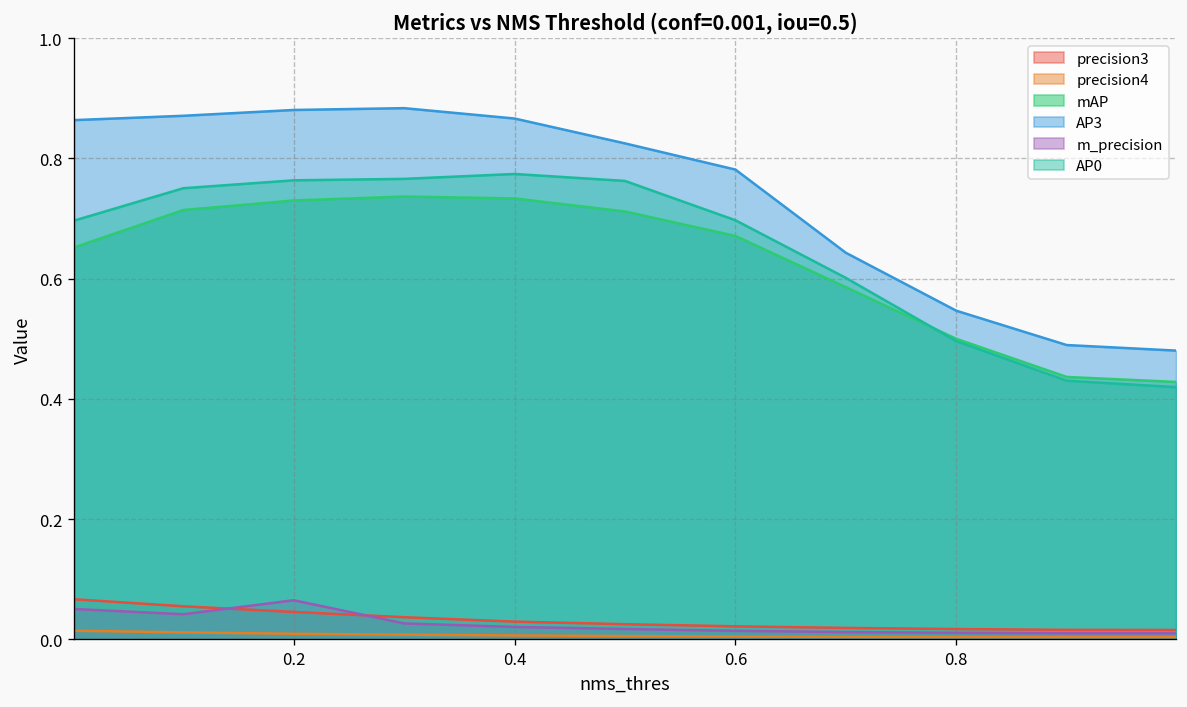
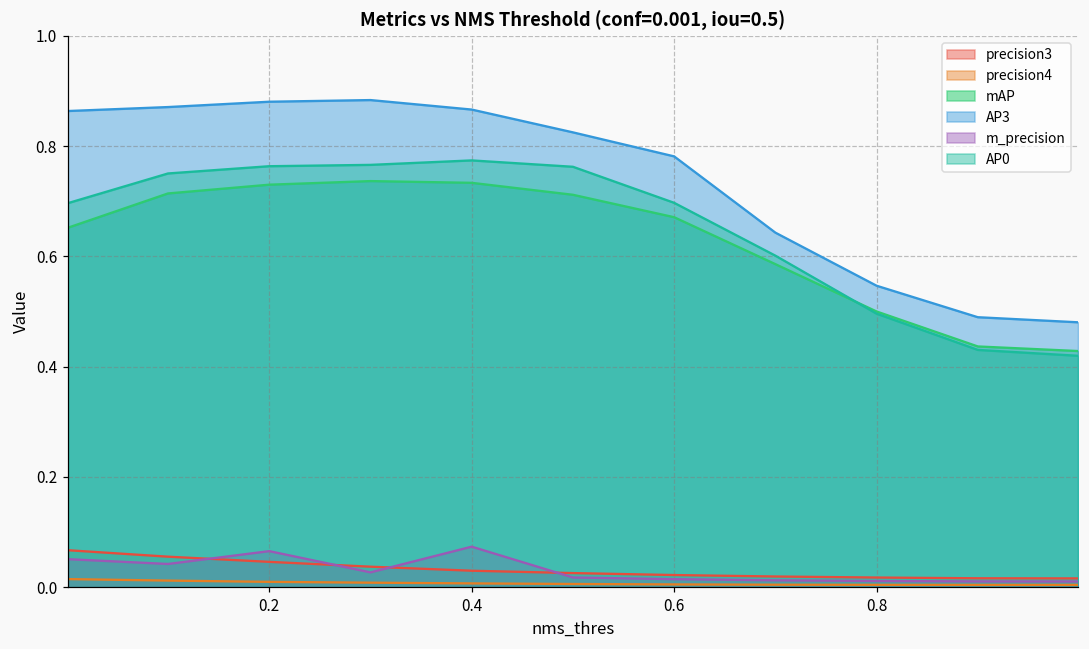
m_precision, 0.4: 0.02 -> 0.07
